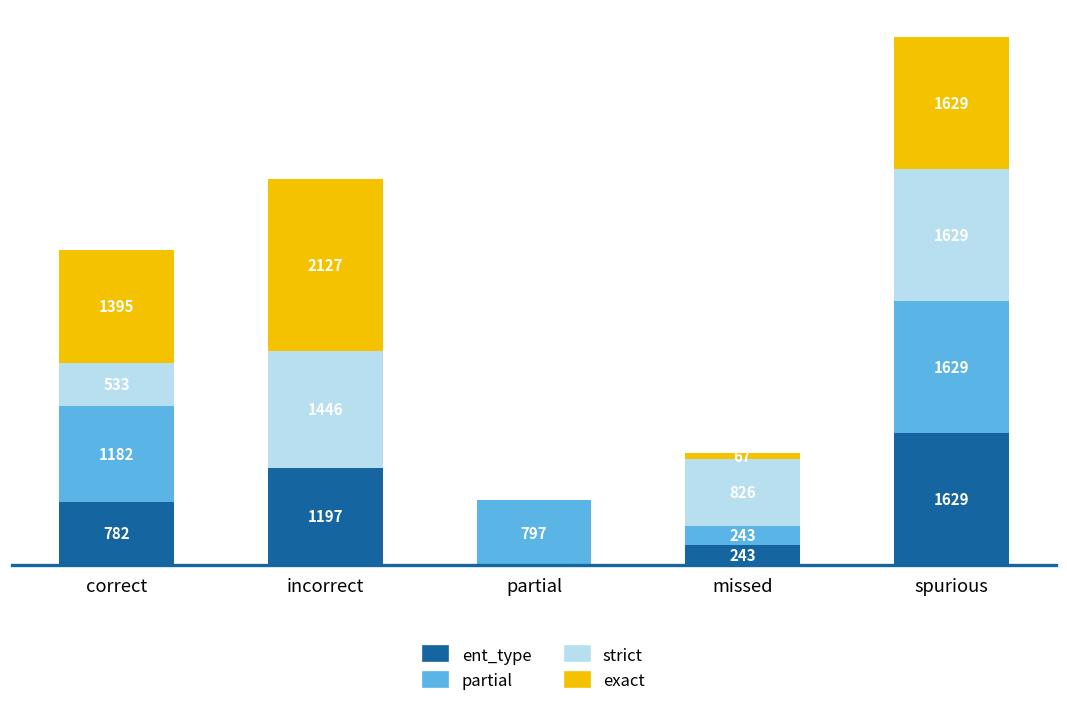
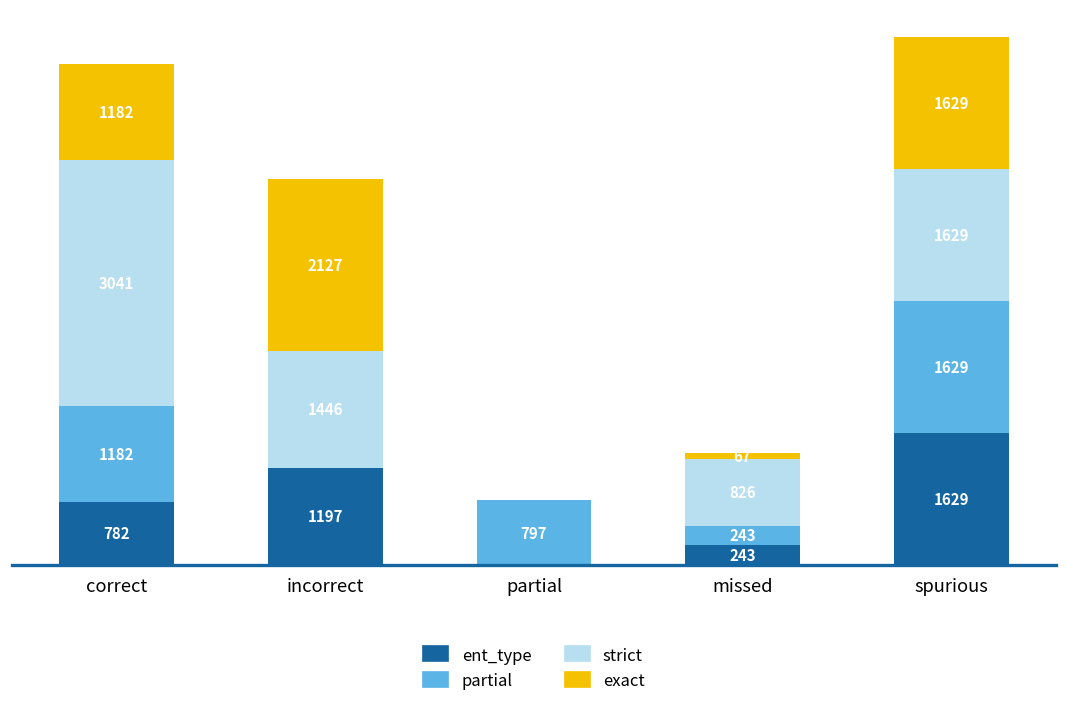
strict, correct: 533 -> 3041
exact, correct: 1395 -> 1182
